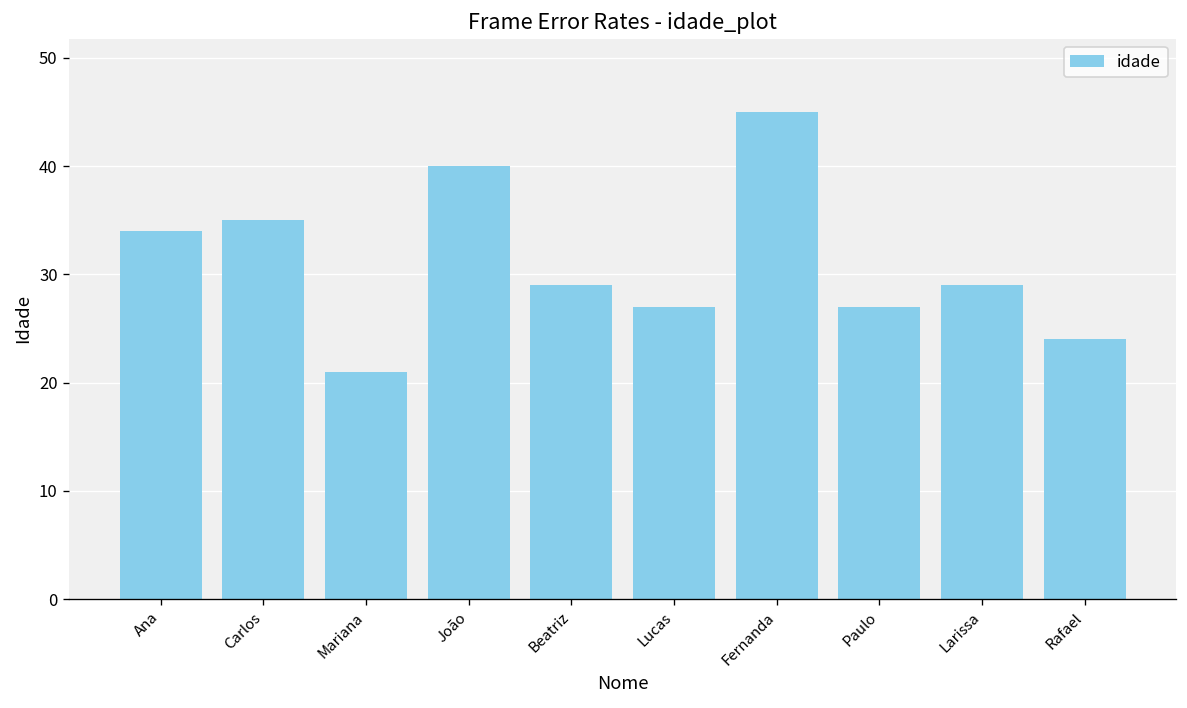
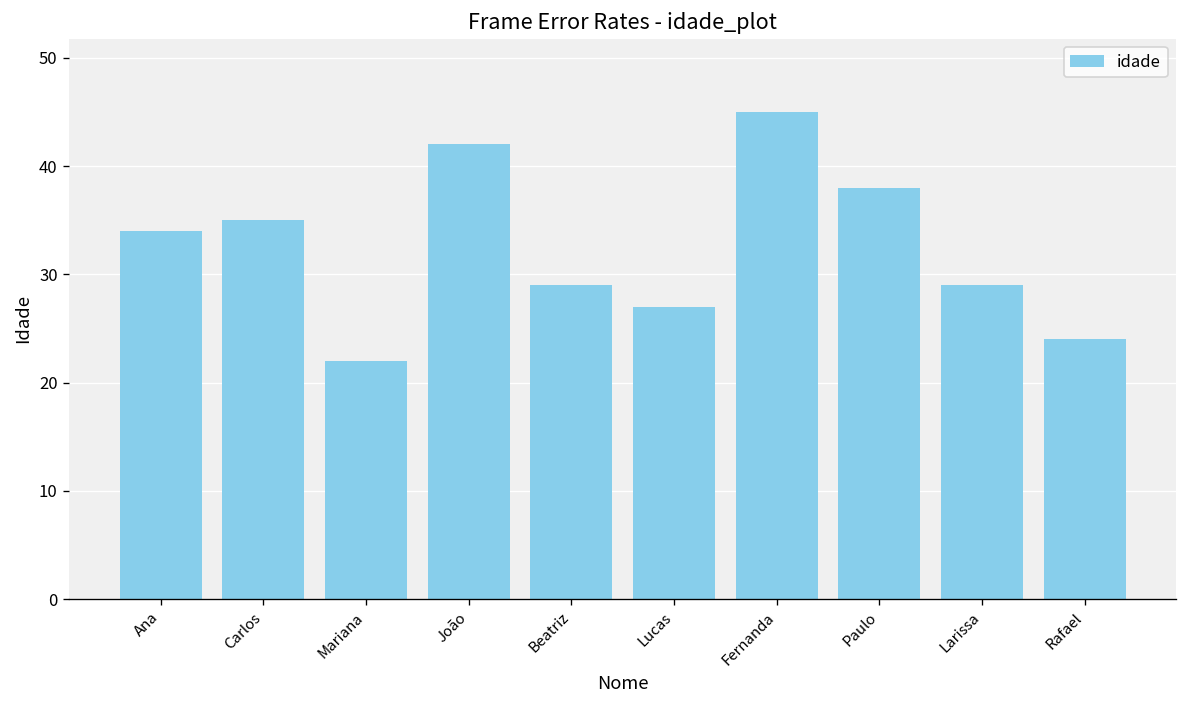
Mariana: 21 -> 22
João: 40 -> 42
Paulo: 27 -> 38
